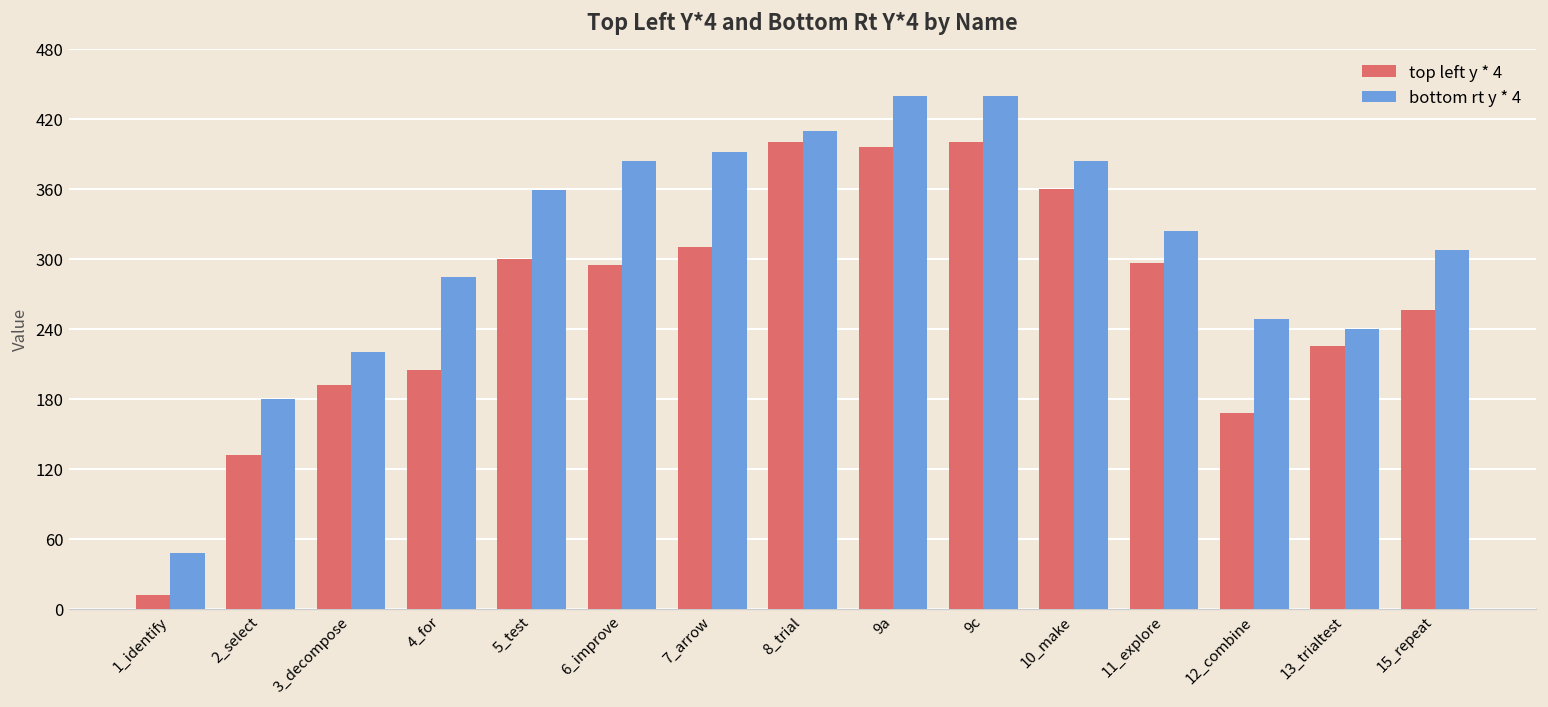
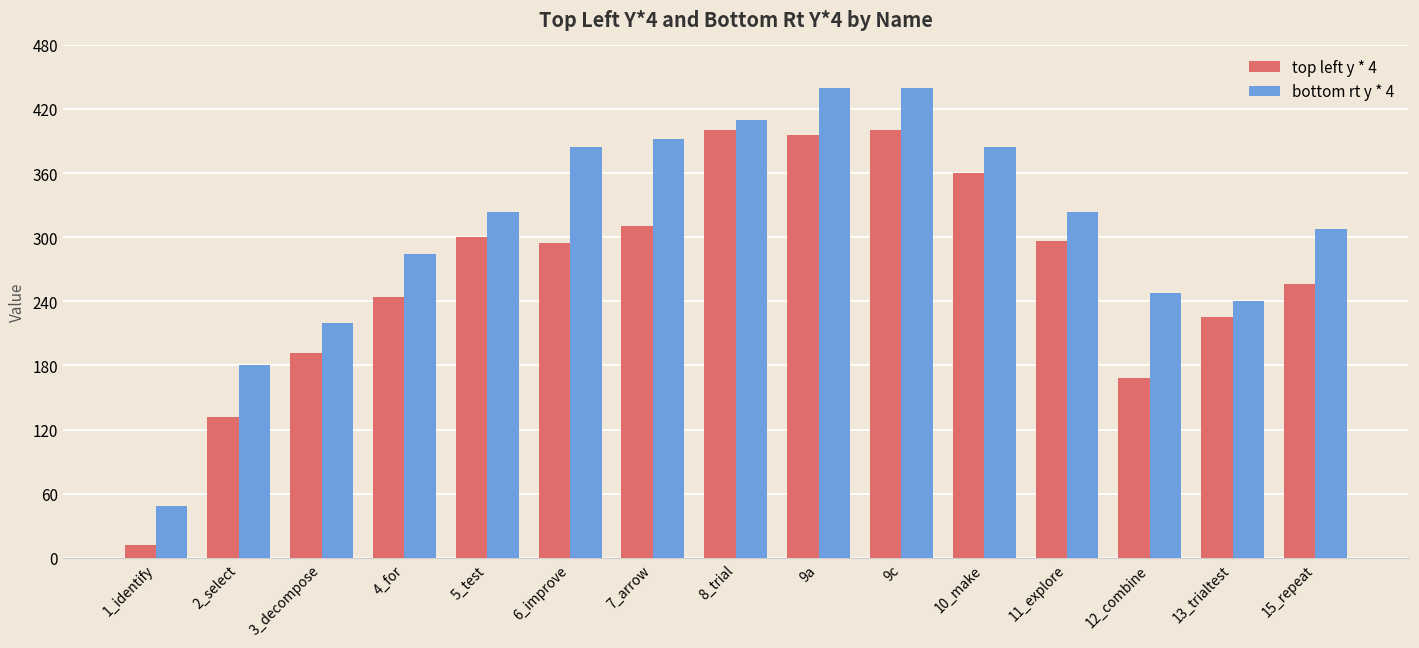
top left y * 4, 4_for: 210 -> 240
bottom rt y * 4, 5_test: 360 -> 320
